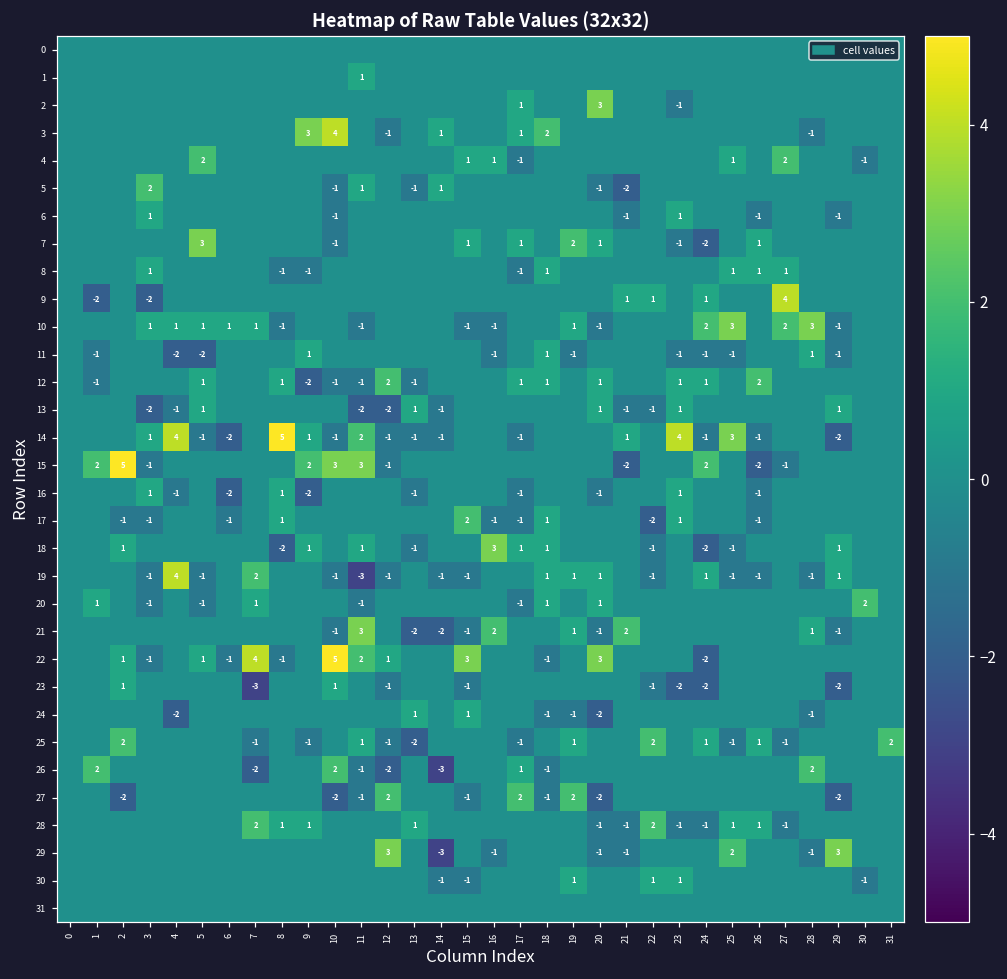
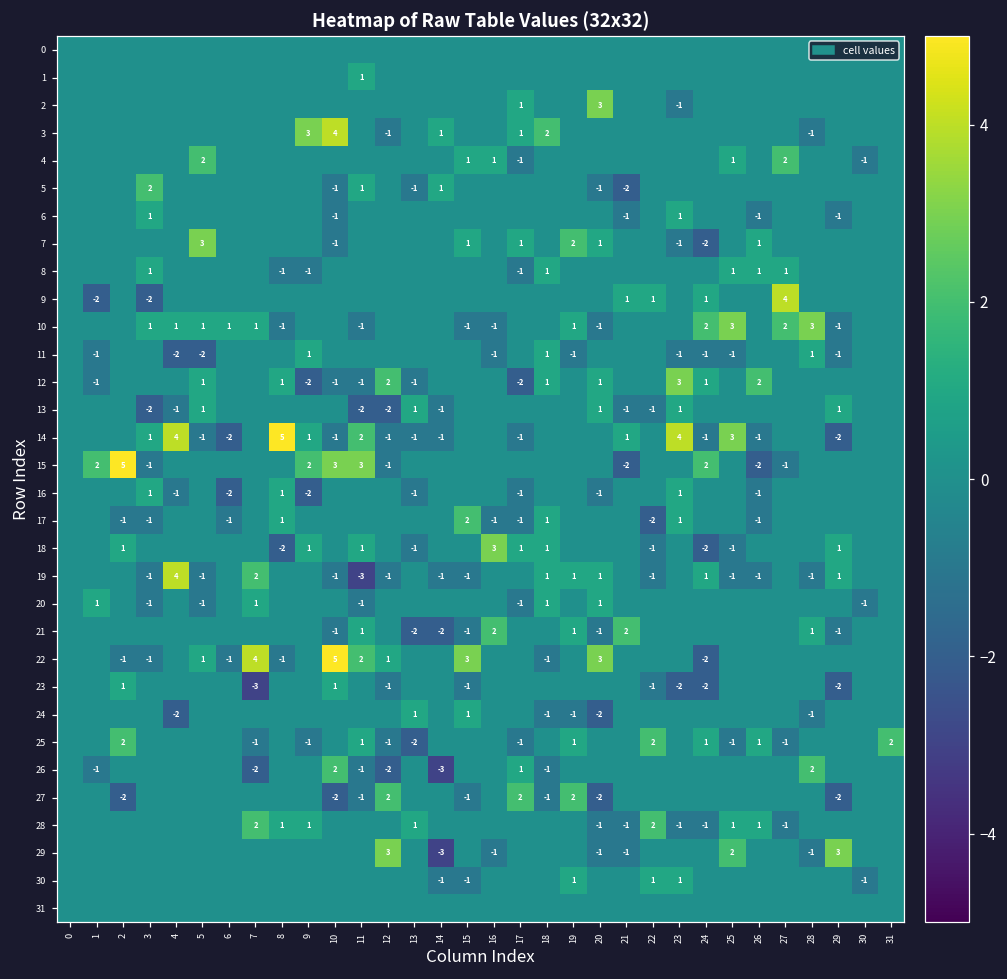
12, 17: 1 -> -2
12, 23: 1 -> 3
20, 30: 2 -> -1
21, 11: 3 -> 1
22, 2: 1 -> -1
26, 1: 2 -> -1
